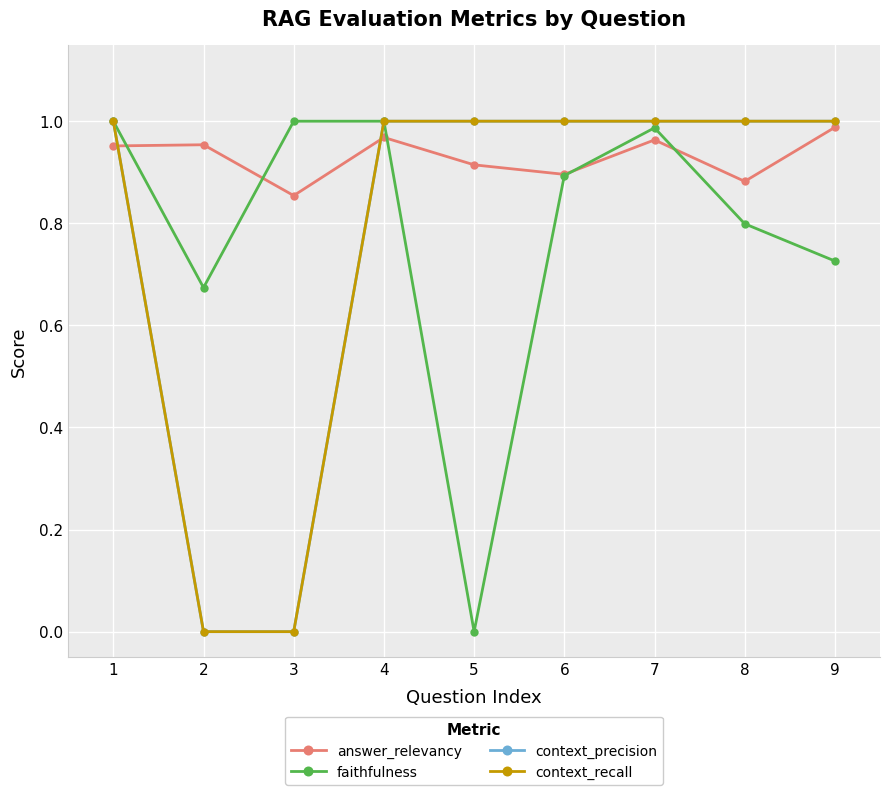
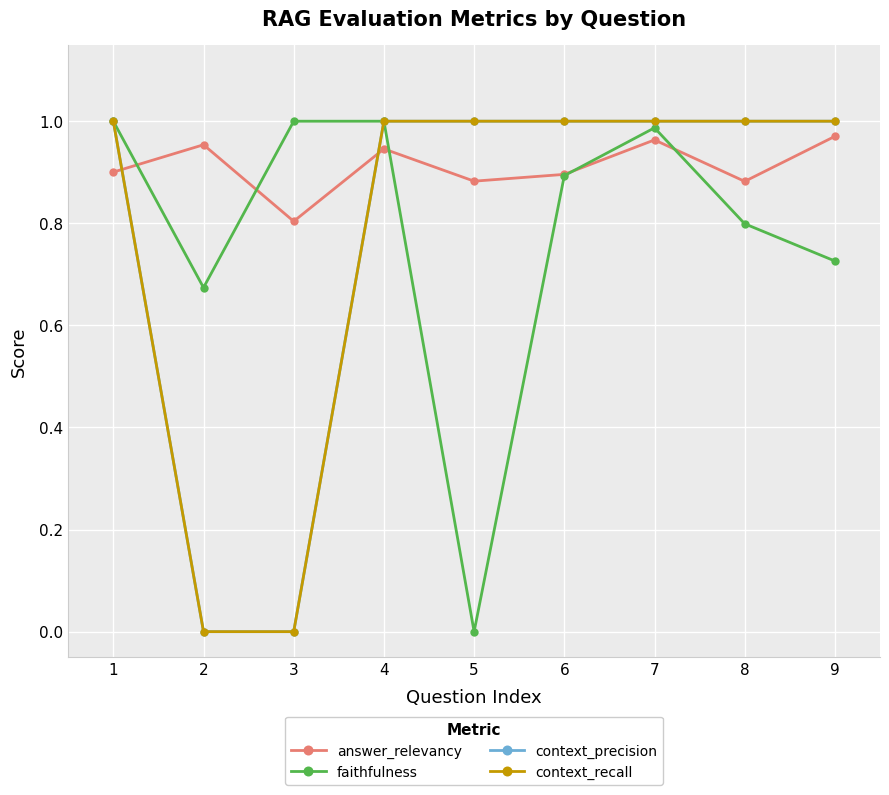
answer_relevancy, 1: 0.95 -> 0.90
answer_relevancy, 3: 0.85 -> 0.80
answer_relevancy, 4: 0.97 -> 0.95
answer_relevancy, 5: 0.91 -> 0.88
answer_relevancy, 9: 0.99 -> 0.97
